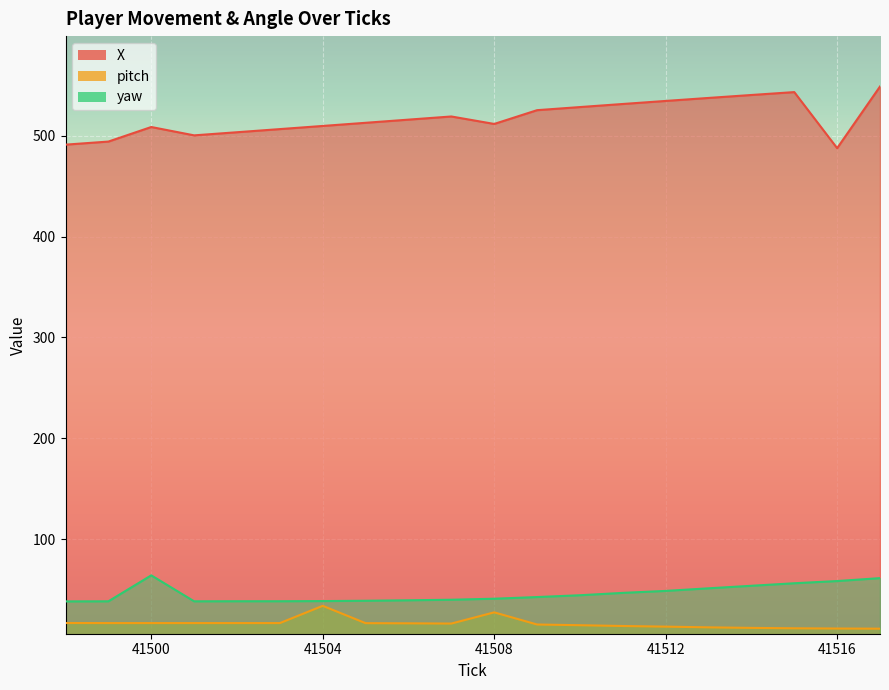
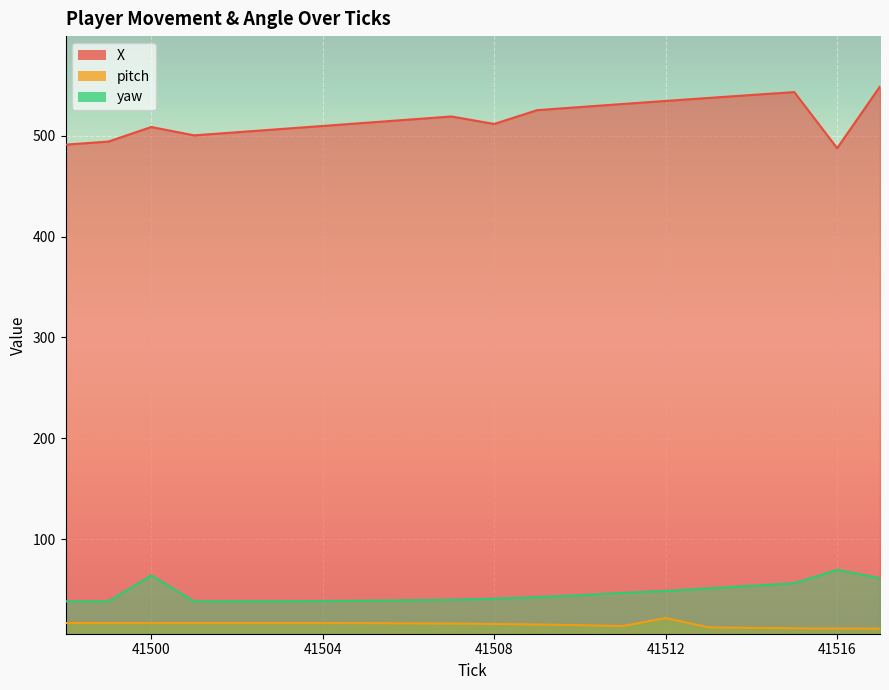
pitch, 41504: 34 -> 17
pitch, 41508: 27 -> 16
pitch, 41512: 13 -> 22
yaw, 41516: 58 -> 70
